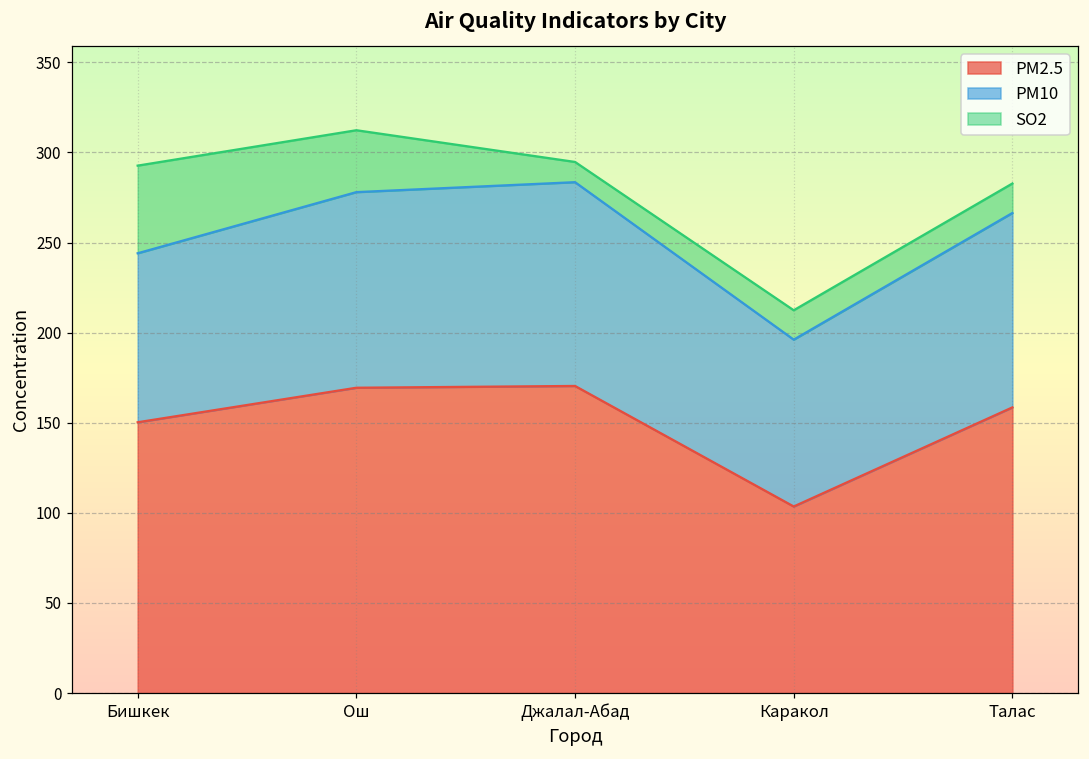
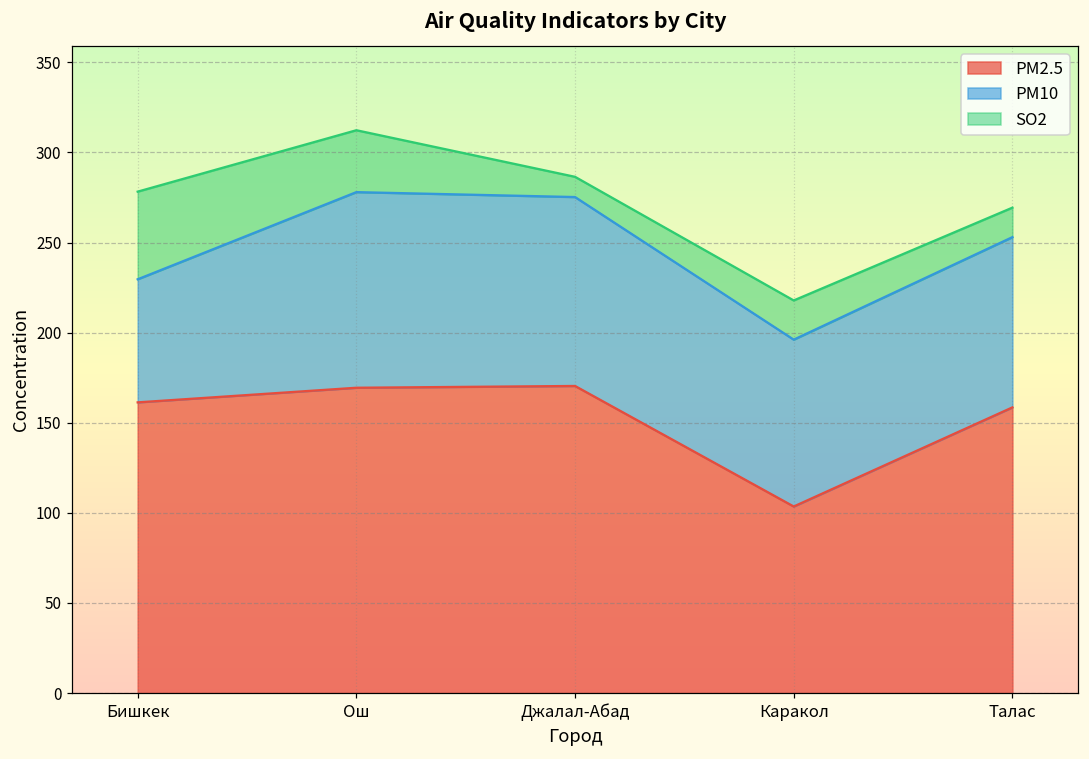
PM2.5, Бишкек: 150 -> 161
PM10, Бишкек: 94 -> 68
PM10, Джалал-Абад: 113 -> 105
SO2, Каракол: 16 -> 22
PM10, Талас: 108 -> 94
